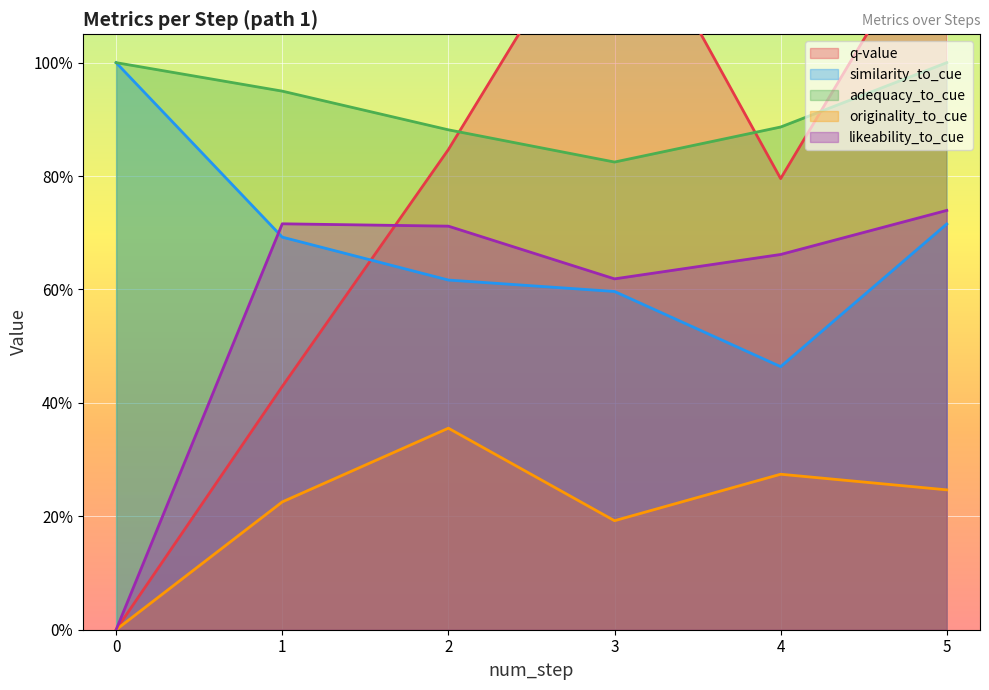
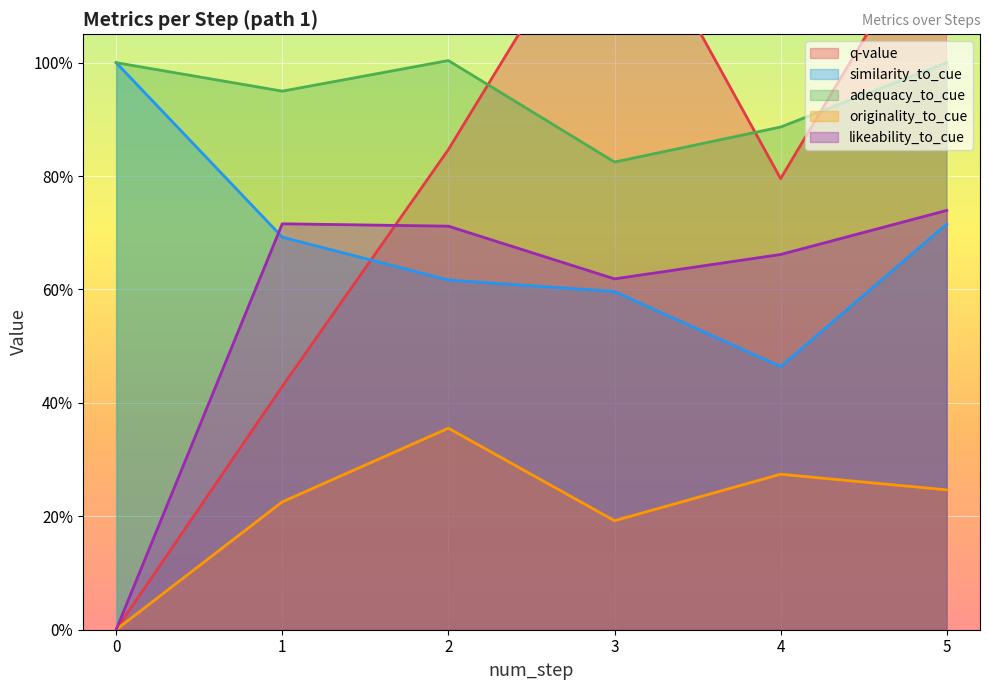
adequacy_to_cue, 2: 88% -> 100%
